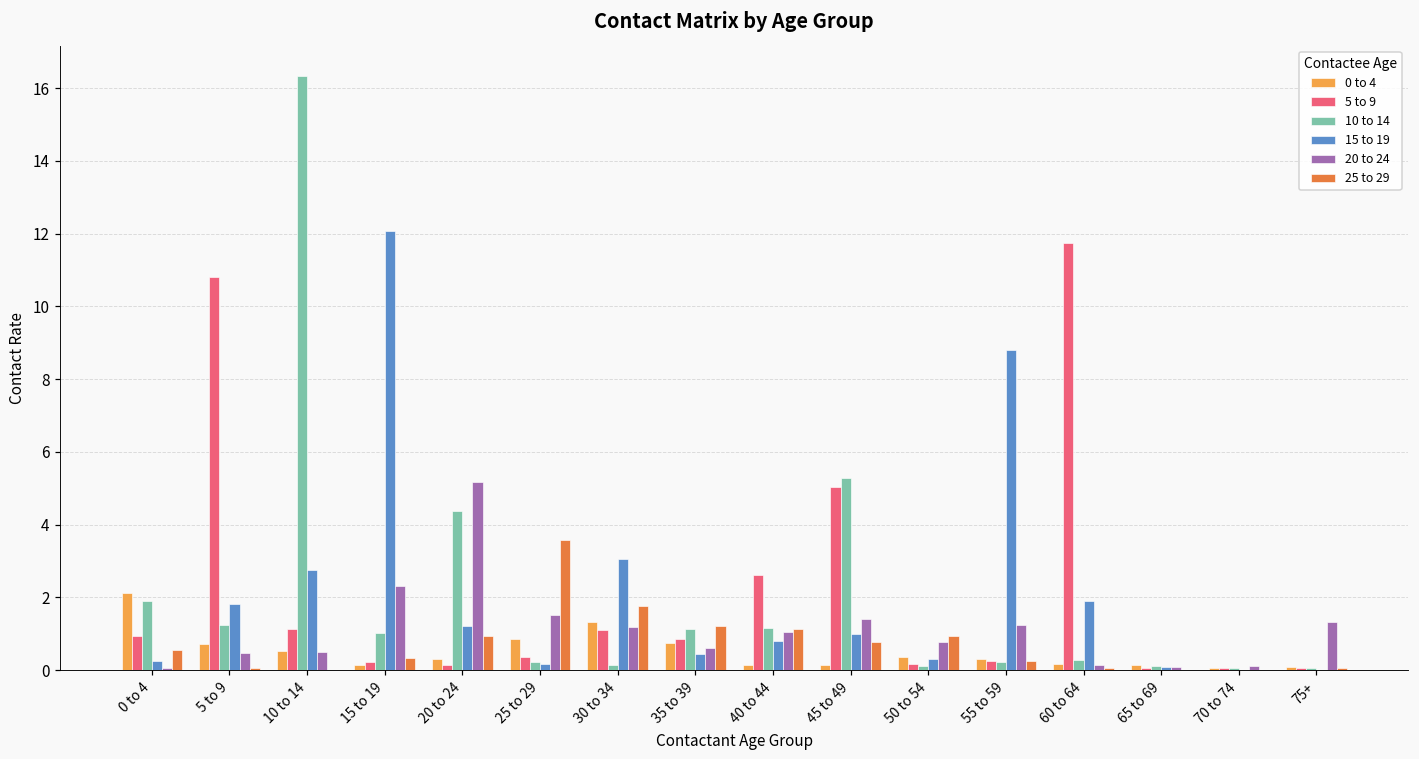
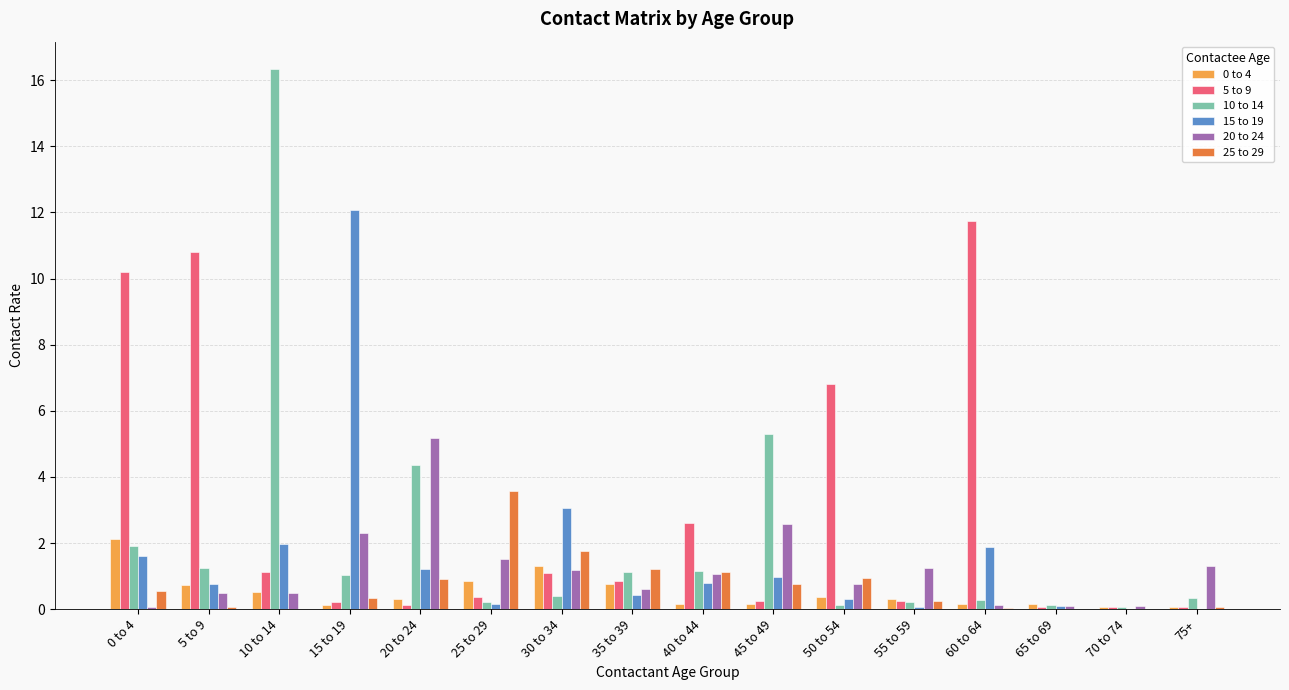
5 to 9, 0 to 4: 0.9 -> 10.2
15 to 19, 0 to 4: 0.2 -> 1.6
15 to 19, 5 to 9: 1.8 -> 0.8
15 to 19, 10 to 14: 2.8 -> 2.0
10 to 14, 30 to 34: 0.1 -> 0.4
5 to 9, 45 to 49: 5.0 -> 0.2
20 to 24, 45 to 49: 1.4 -> 2.6
5 to 9, 50 to 54: 0.2 -> 6.8
15 to 19, 55 to 59: 8.8 -> 0.1
10 to 14, 75+: 0.1 -> 0.3
